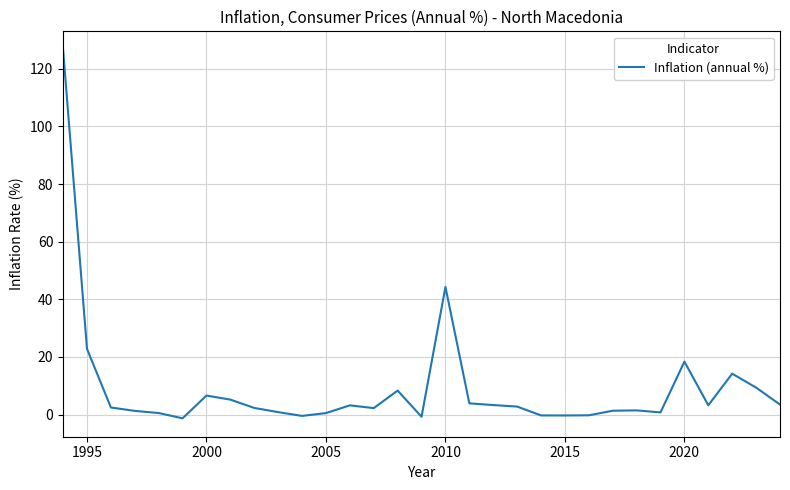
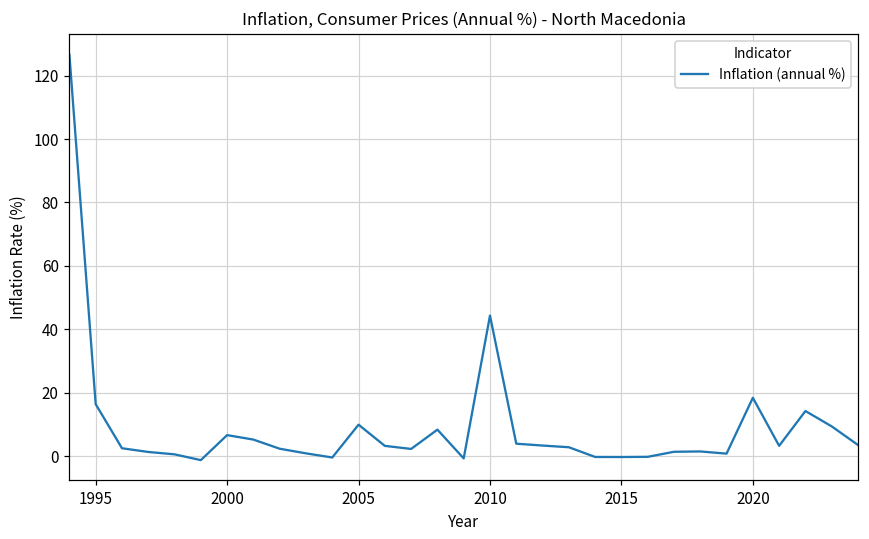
1995: 23 -> 16
2005: 1 -> 10
